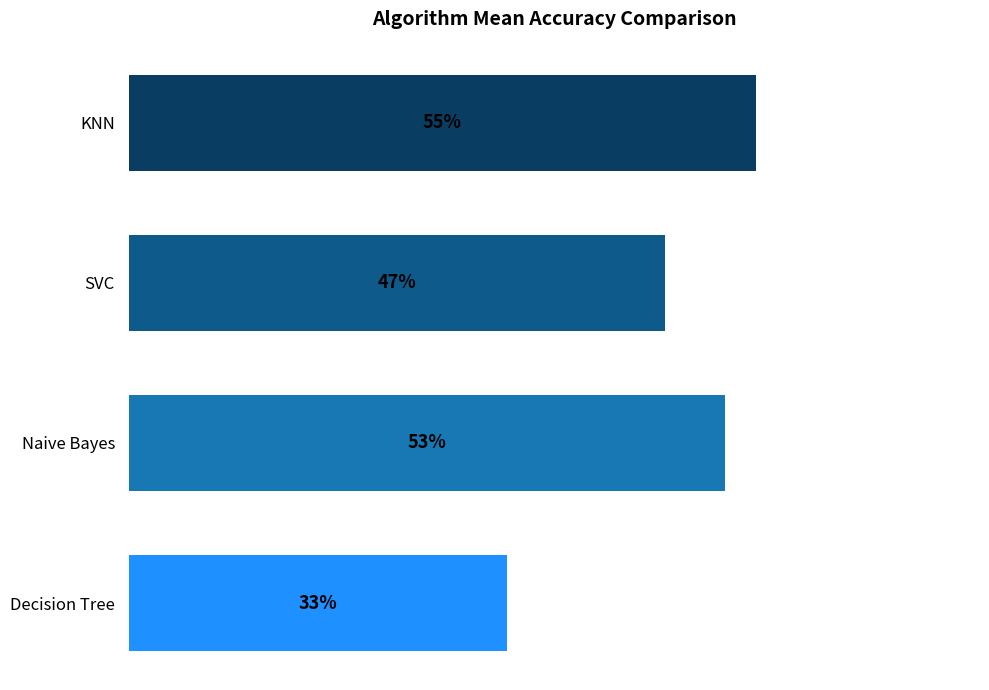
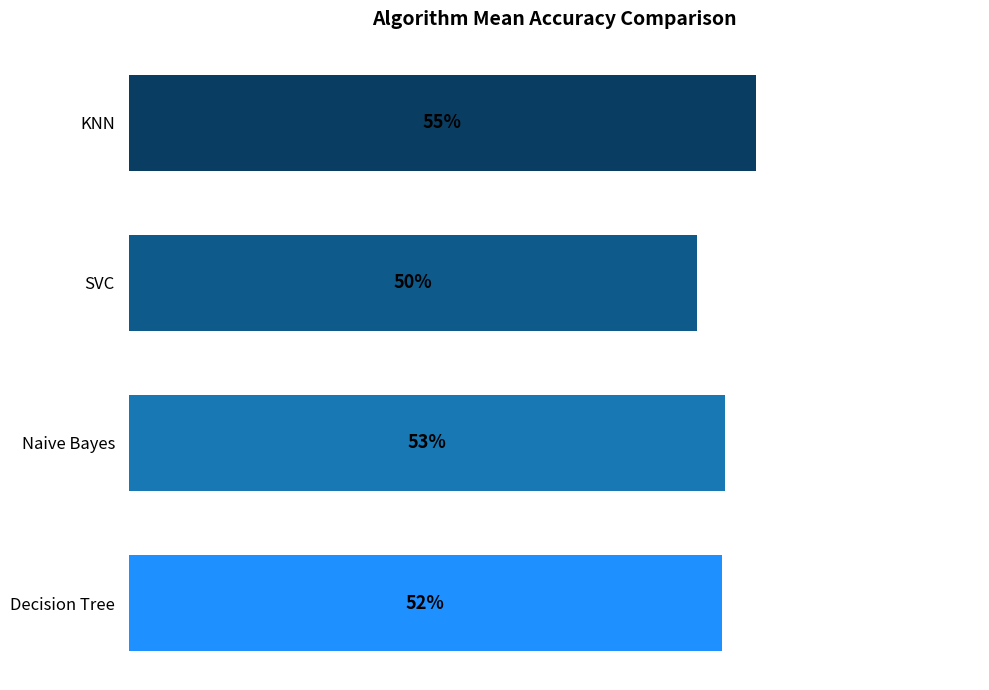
SVC: 47% -> 50%
Decision Tree: 33% -> 52%
